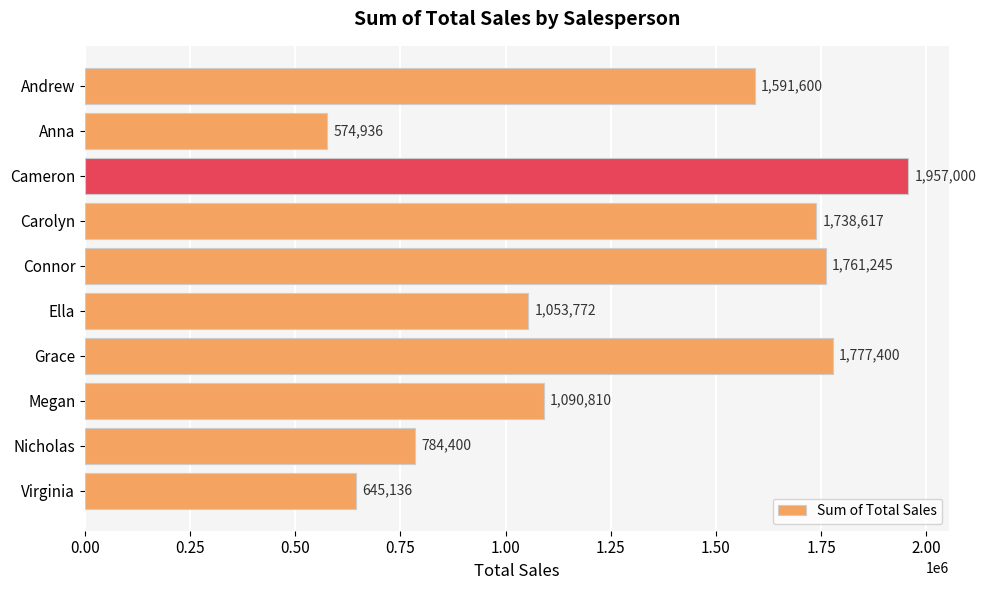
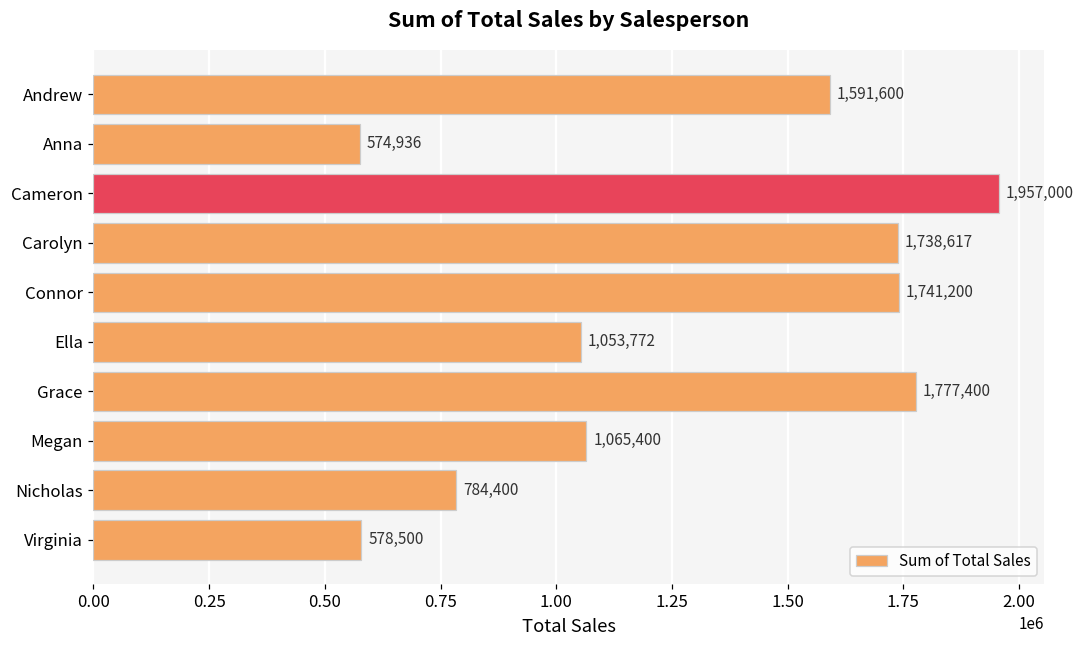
Connor: 1,761,245 -> 1,741,200
Megan: 1,090,810 -> 1,065,400
Virginia: 645,136 -> 578,500
